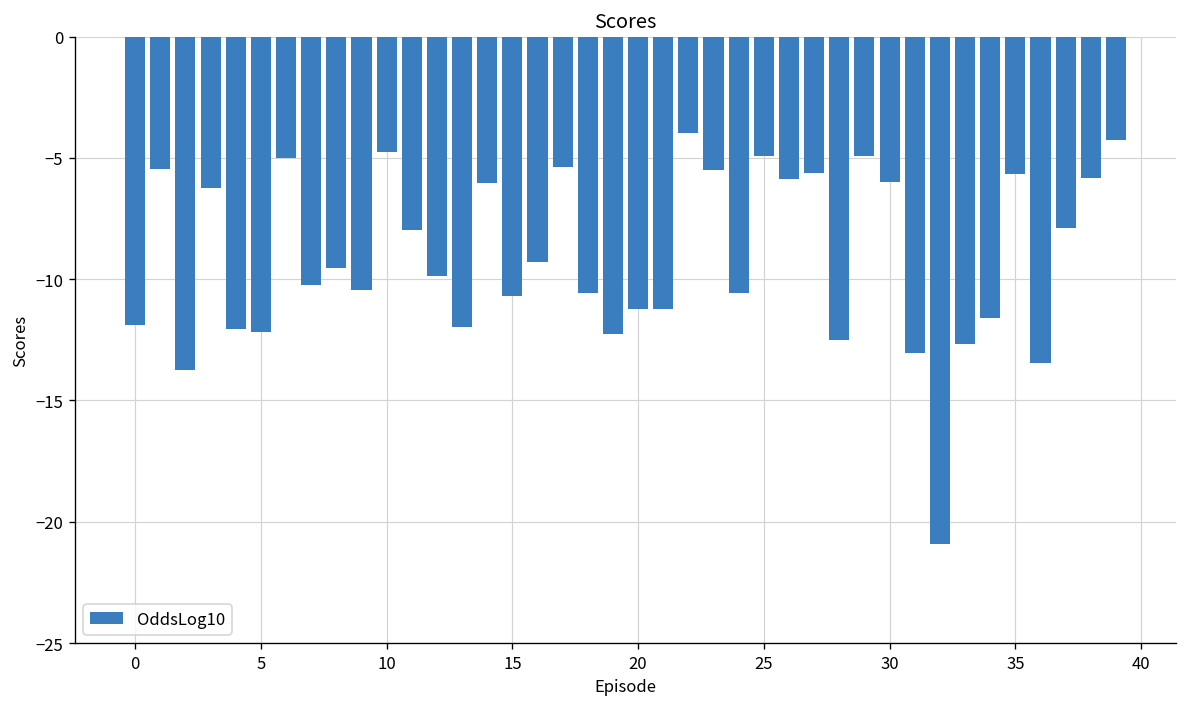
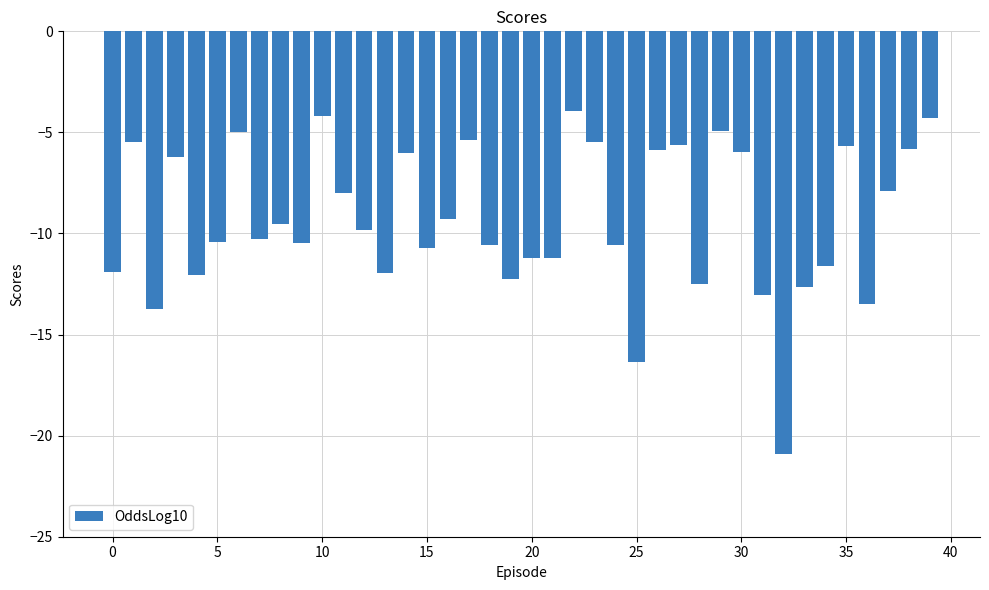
5: -12.2 -> -10.4
10: -4.7 -> -4.2
25: -4.9 -> -16.4
